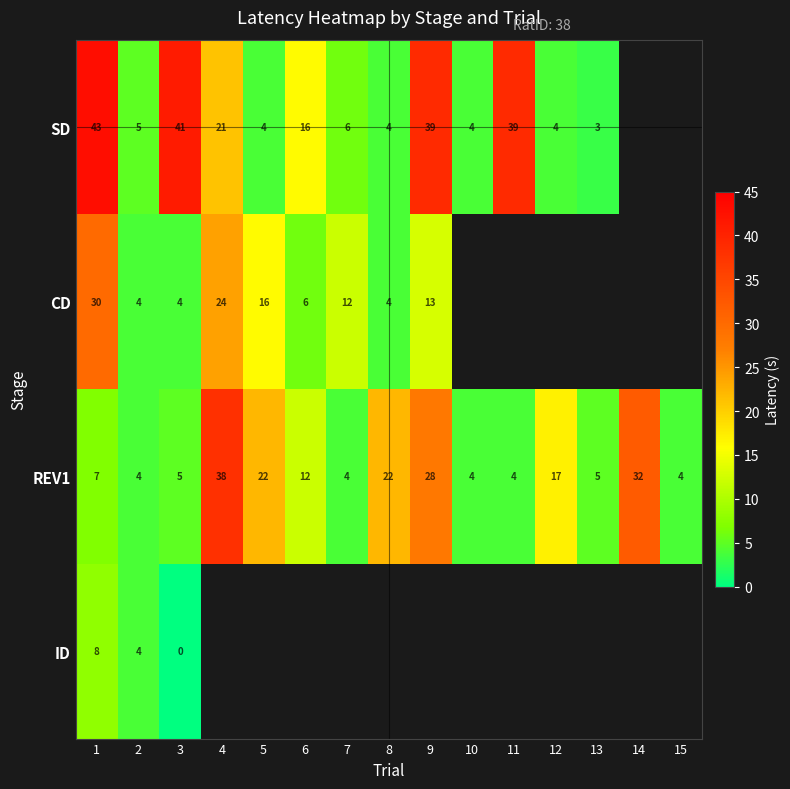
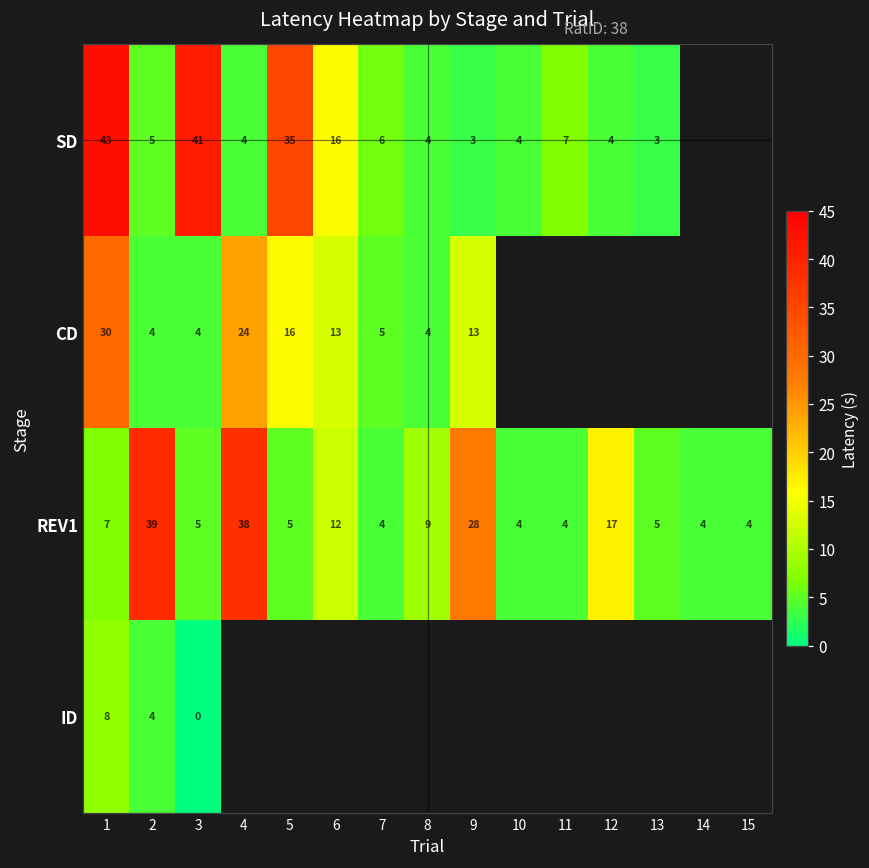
SD, 4: 21 -> 4
SD, 5: 4 -> 35
SD, 9: 39 -> 3
SD, 11: 39 -> 7
CD, 6: 6 -> 13
CD, 7: 12 -> 5
REV1, 2: 4 -> 39
REV1, 5: 22 -> 5
REV1, 8: 22 -> 9
REV1, 14: 32 -> 4
